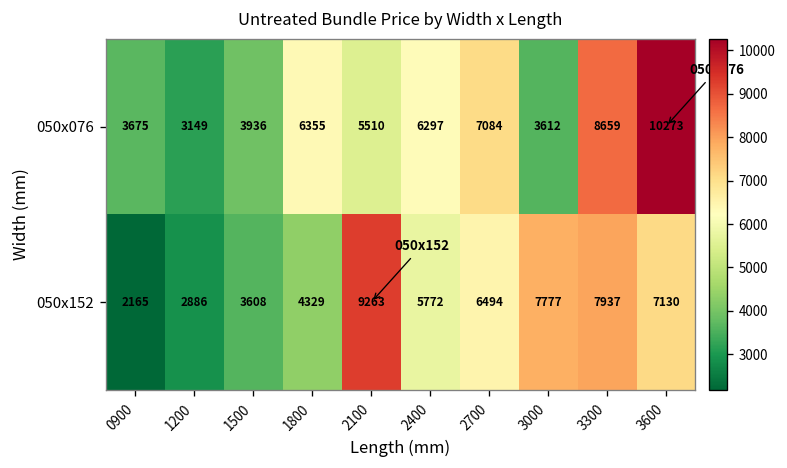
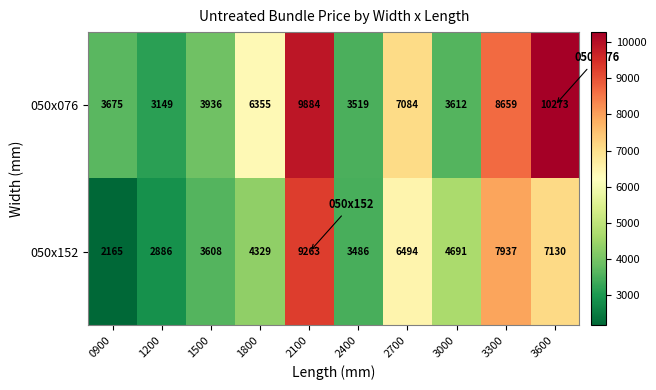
050x076, 2100: 5510 -> 9884
050x076, 2400: 6297 -> 3519
050x152, 2400: 5772 -> 3486
050x152, 3000: 7777 -> 4691
